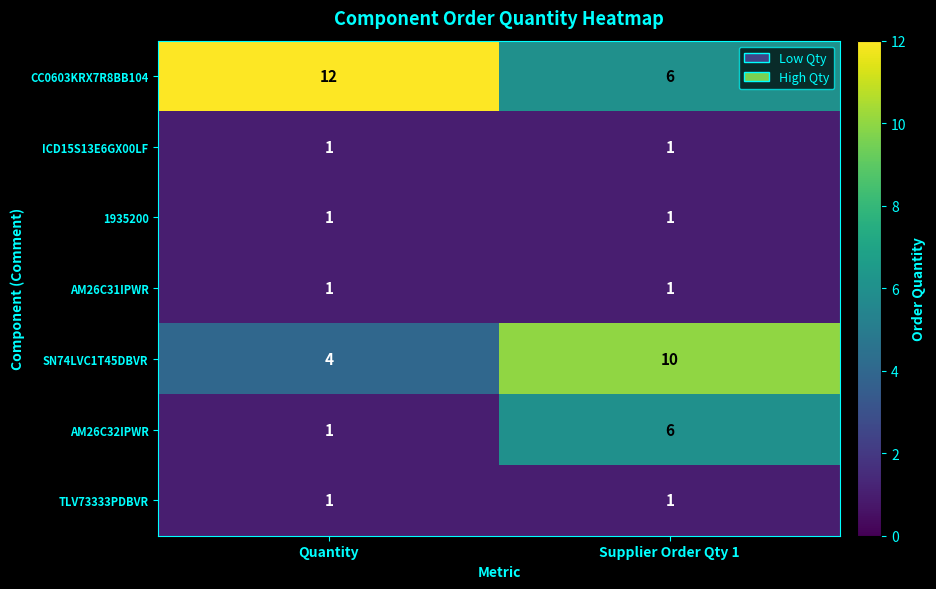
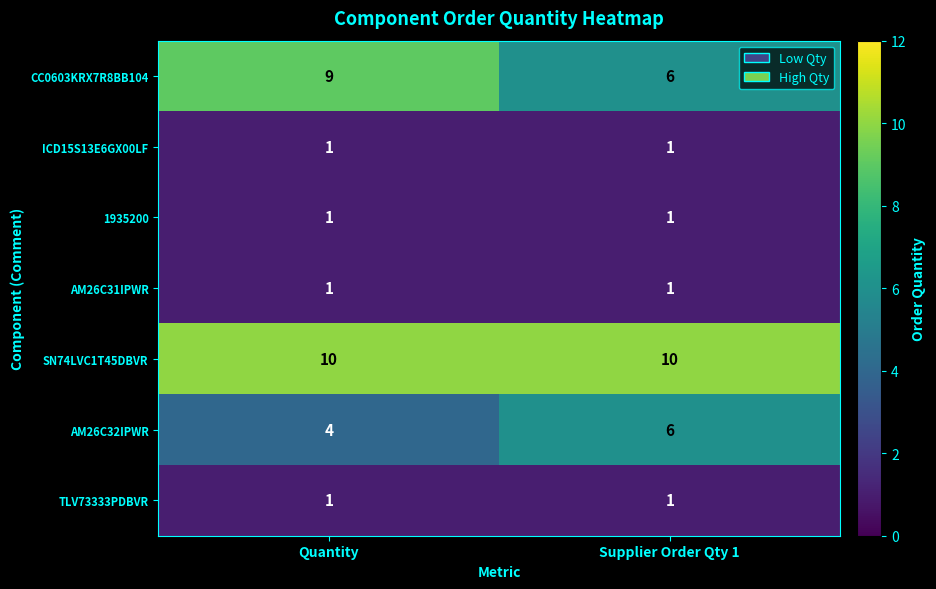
CC0603KRX7R8BB104, Quantity: 12 -> 9
SN74LVC1T45DBVR, Quantity: 4 -> 10
AM26C32IPWR, Quantity: 1 -> 4
